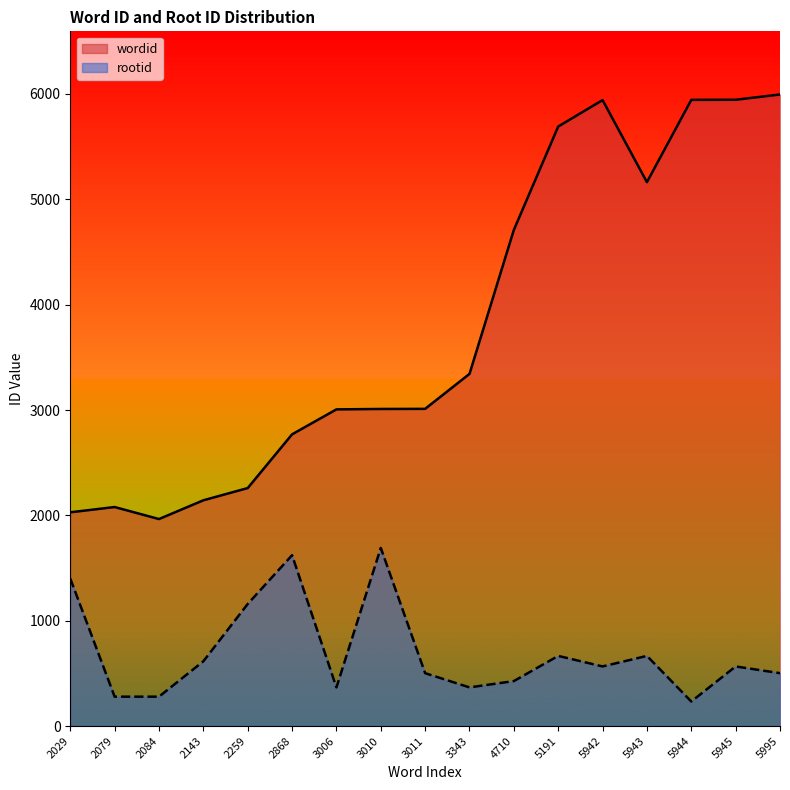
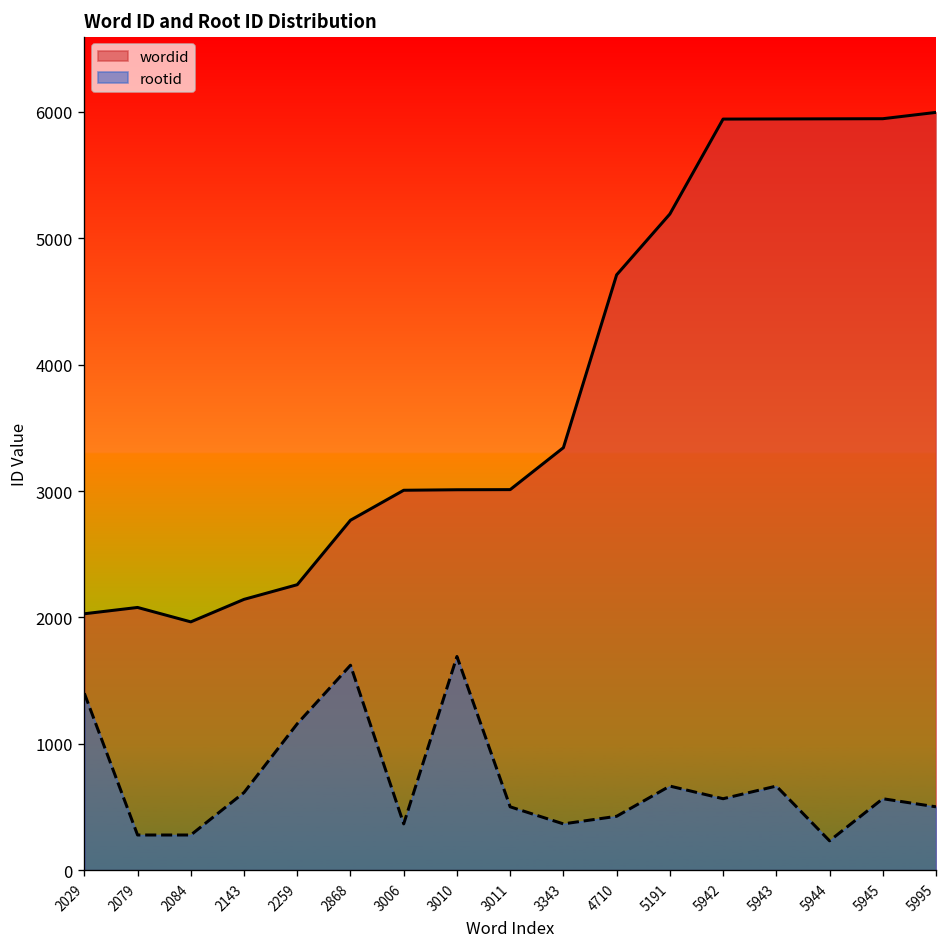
wordid, 5191: 5690 -> 5190
wordid, 5943: 5160 -> 5940
